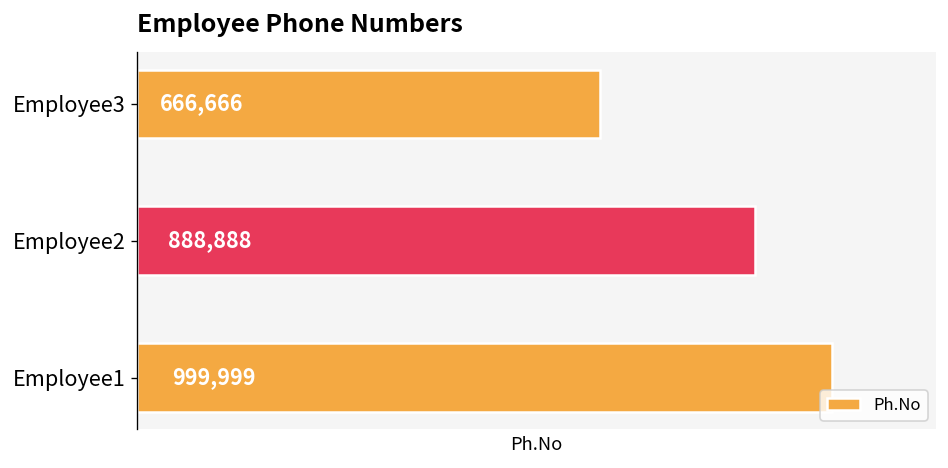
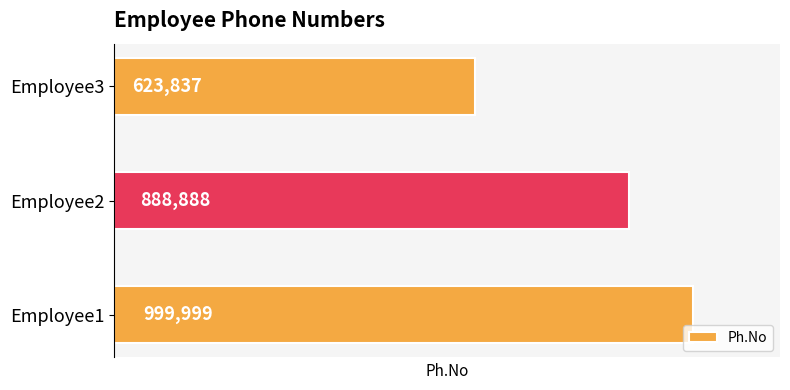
Employee3: 666,666 -> 623,837
